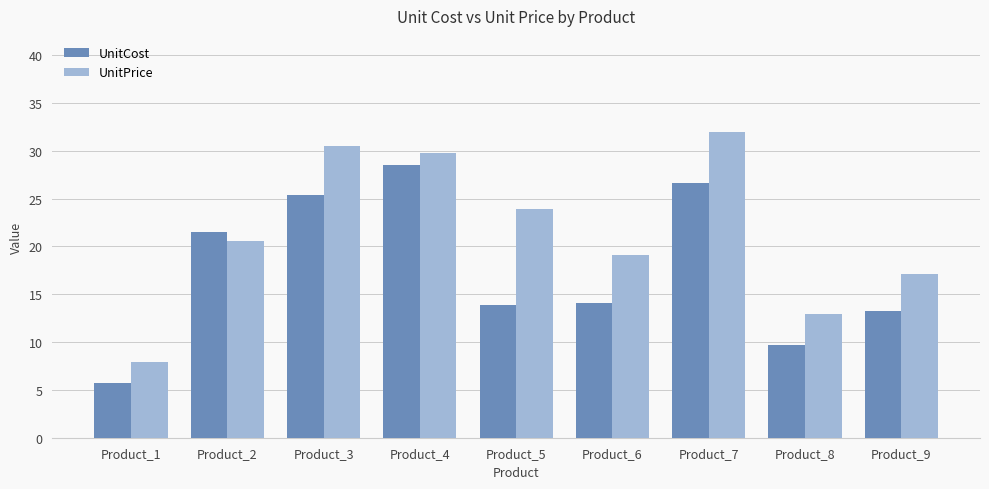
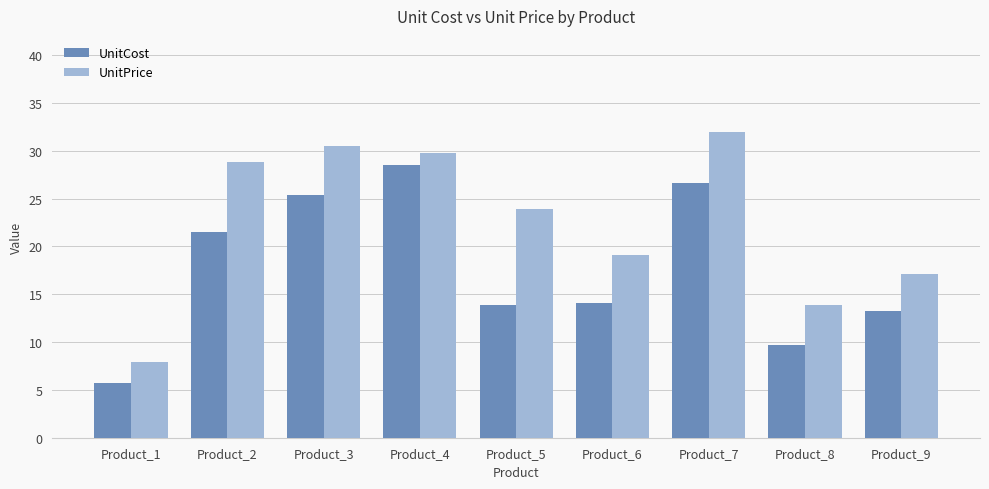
UnitPrice, Product_2: 21 -> 29
UnitPrice, Product_8: 13 -> 14
